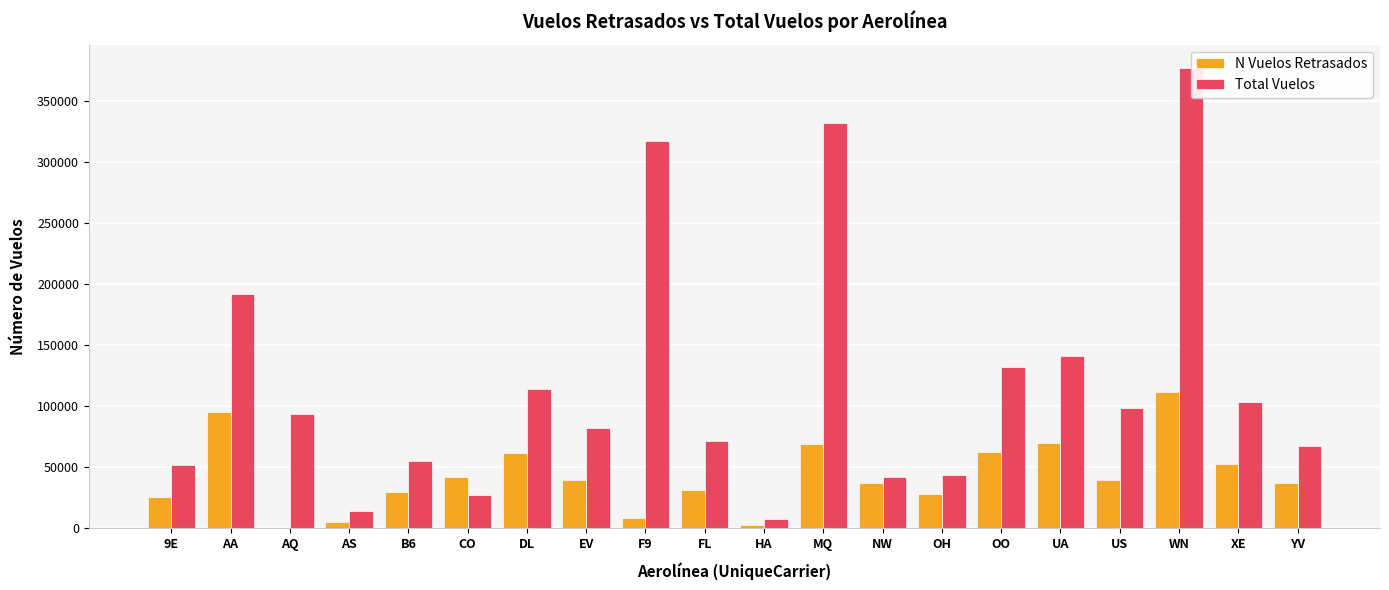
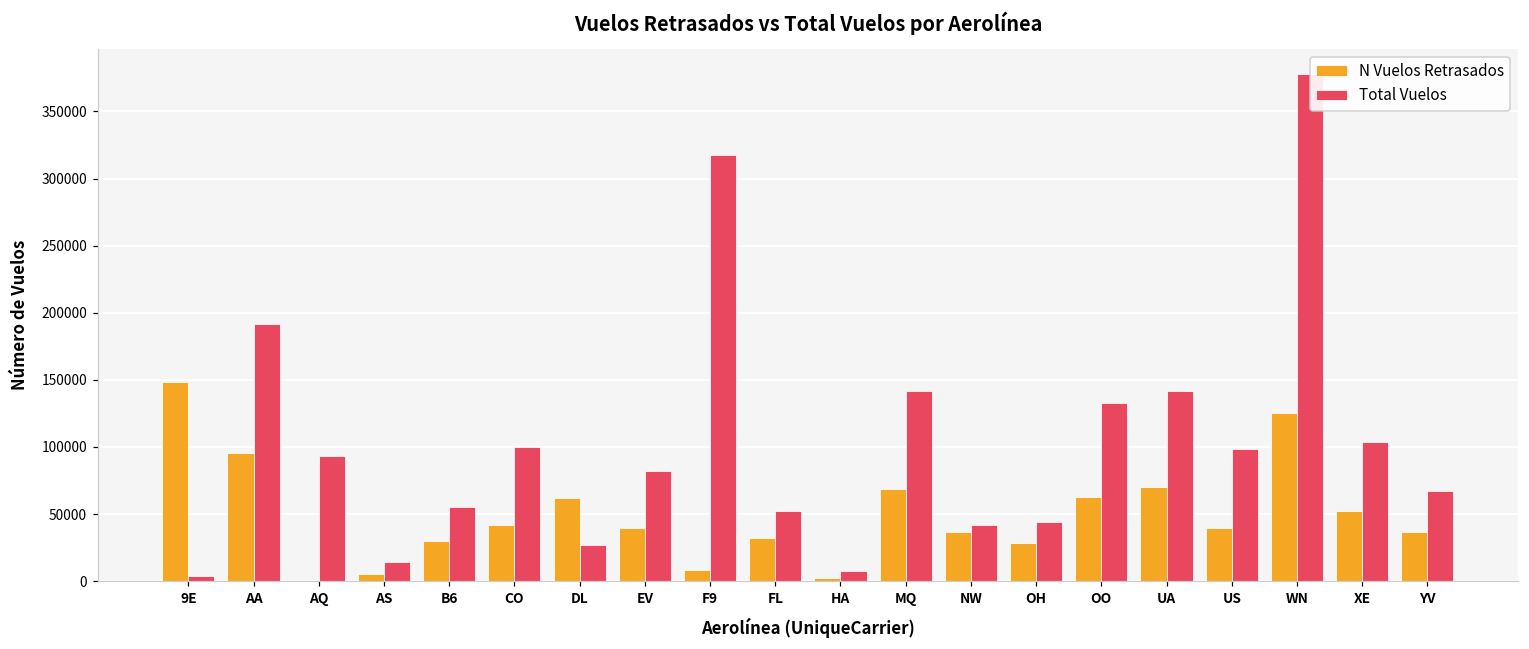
N Vuelos Retrasados, 9E: 26000 -> 148000
Total Vuelos, 9E: 52000 -> 4000
Total Vuelos, CO: 27000 -> 100000
Total Vuelos, DL: 114000 -> 27000
Total Vuelos, FL: 71000 -> 53000
Total Vuelos, MQ: 333000 -> 142000
N Vuelos Retrasados, WN: 111000 -> 126000
